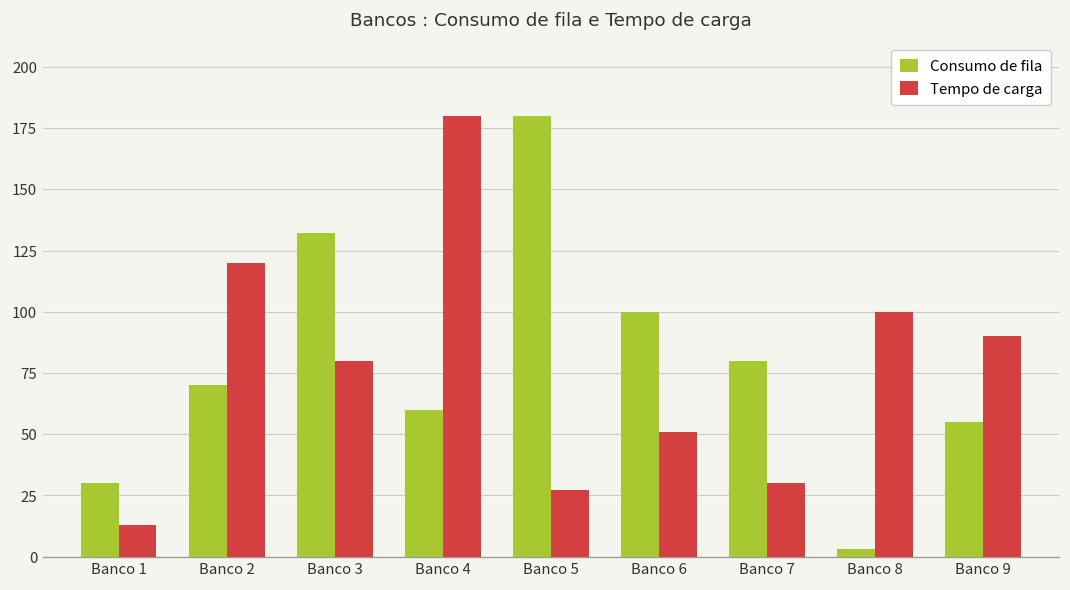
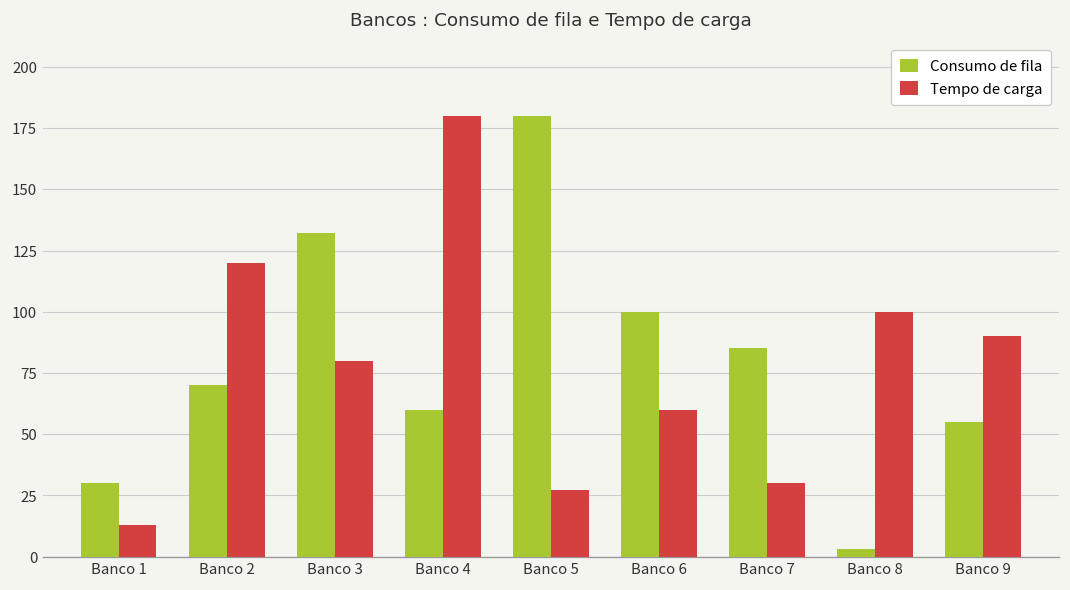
Tempo de carga, Banco 6: 51 -> 60
Consumo de fila, Banco 7: 80 -> 85
